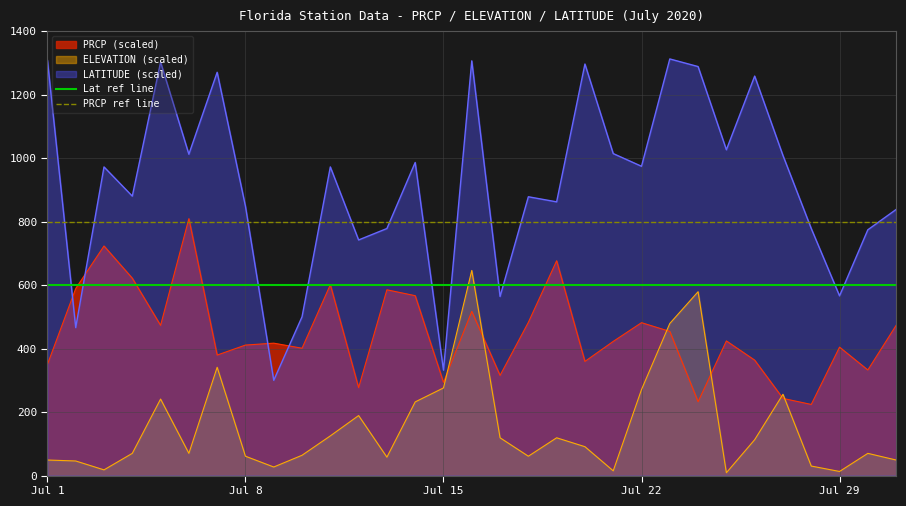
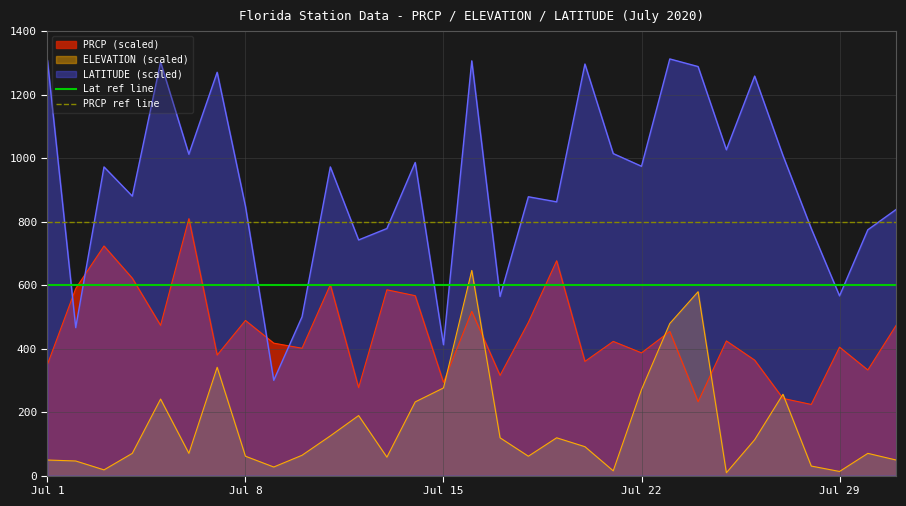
PRCP (scaled), Jul 8: 410 -> 490
LATITUDE (scaled), Jul 15: 330 -> 410
PRCP (scaled), Jul 22: 480 -> 390
